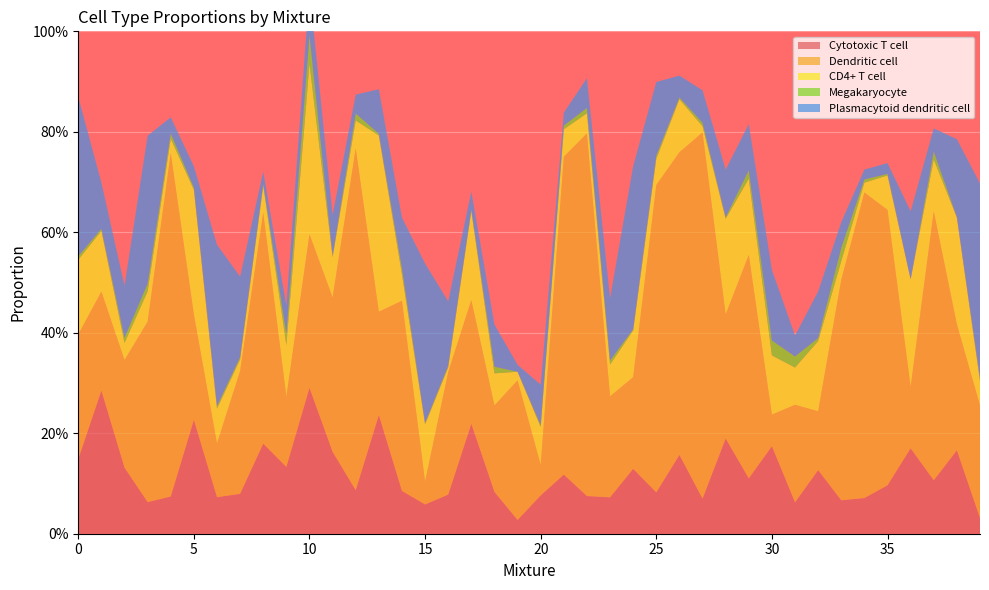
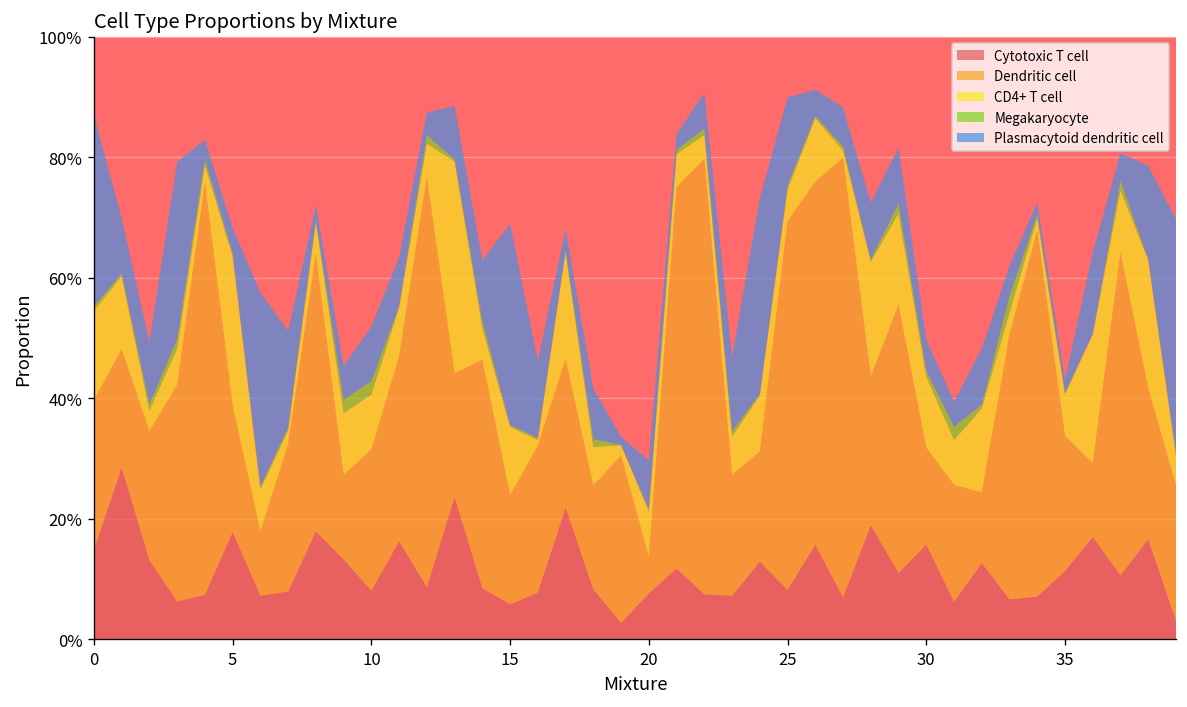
Cytotoxic T cell, 5: 23% -> 18%
Cytotoxic T cell, 10: 29% -> 8%
Dendritic cell, 10: 31% -> 23%
CD4+ T cell, 10: 34% -> 9%
Megakaryocyte, 10: 6% -> 2%
Dendritic cell, 15: 5% -> 18%
Plasmacytoid dendritic cell, 15: 32% -> 33%
Cytotoxic T cell, 30: 17% -> 16%
Dendritic cell, 30: 6% -> 16%
Megakaryocyte, 30: 3% -> 1%
Plasmacytoid dendritic cell, 30: 14% -> 5%
Cytotoxic T cell, 35: 10% -> 11%
Dendritic cell, 35: 55% -> 22%
